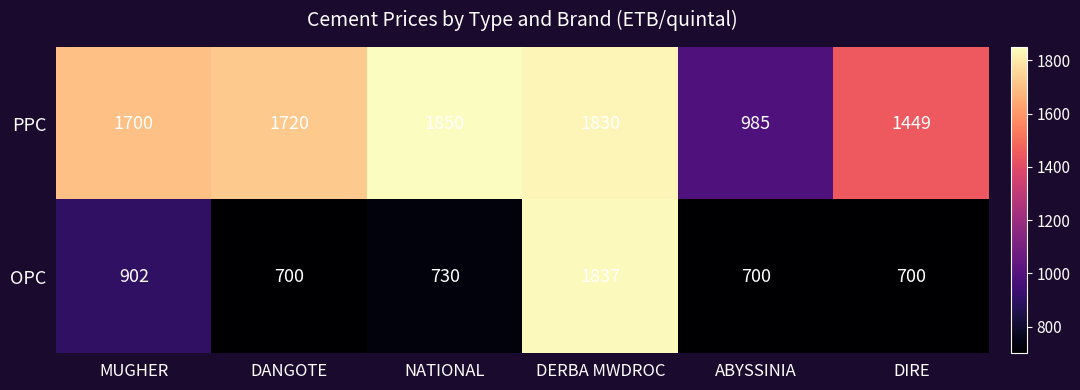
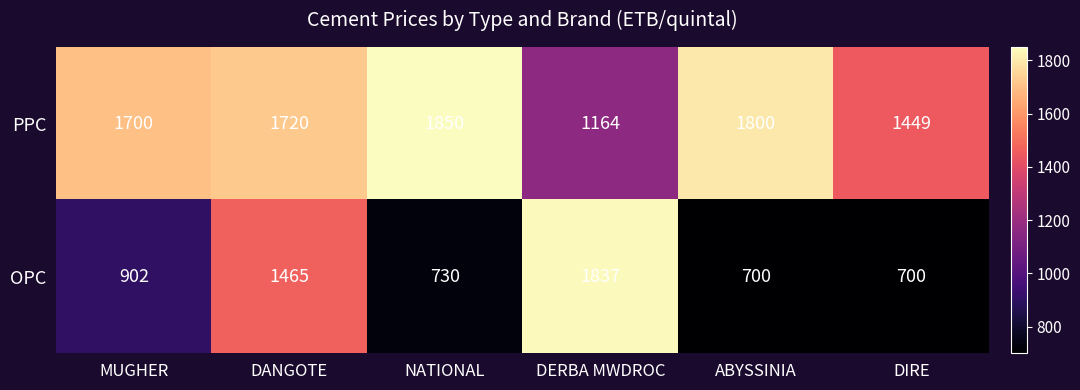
PPC, DERBA MWDROC: 1830 -> 1164
PPC, ABYSSINIA: 985 -> 1800
OPC, DANGOTE: 700 -> 1465
